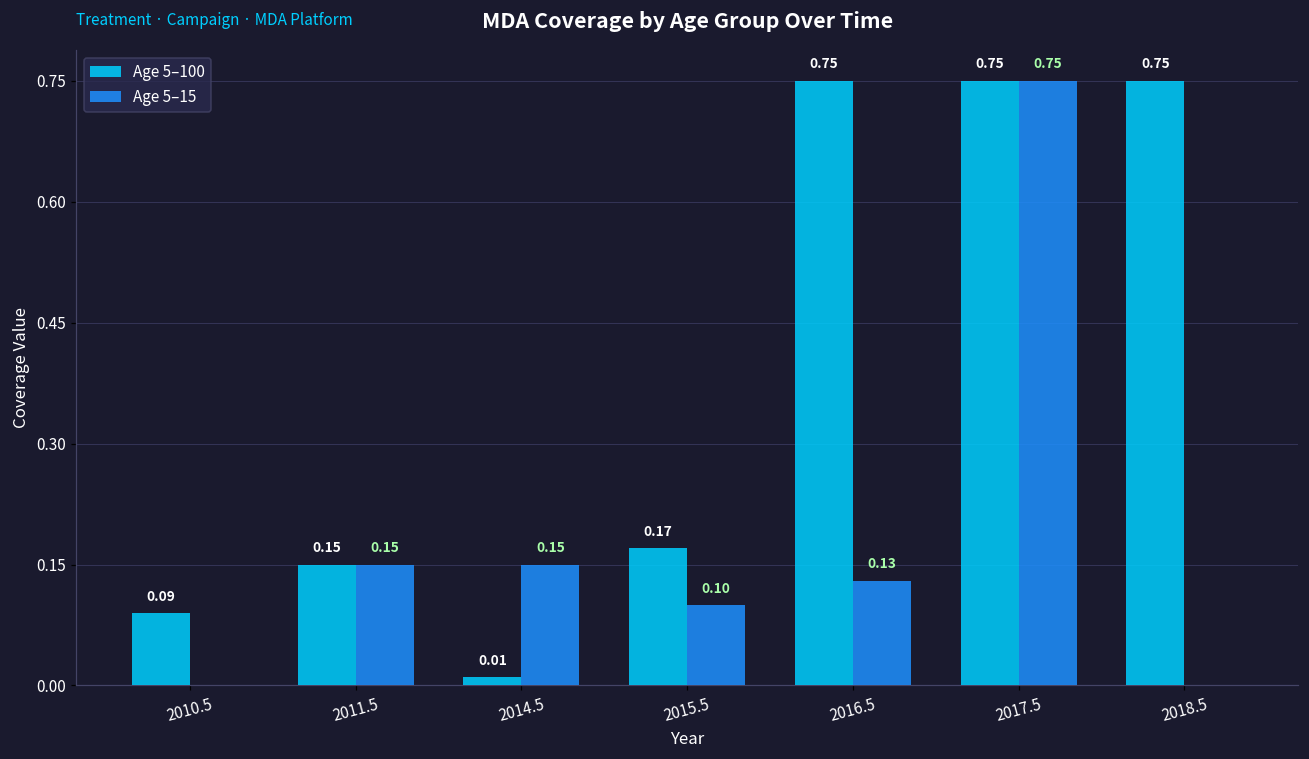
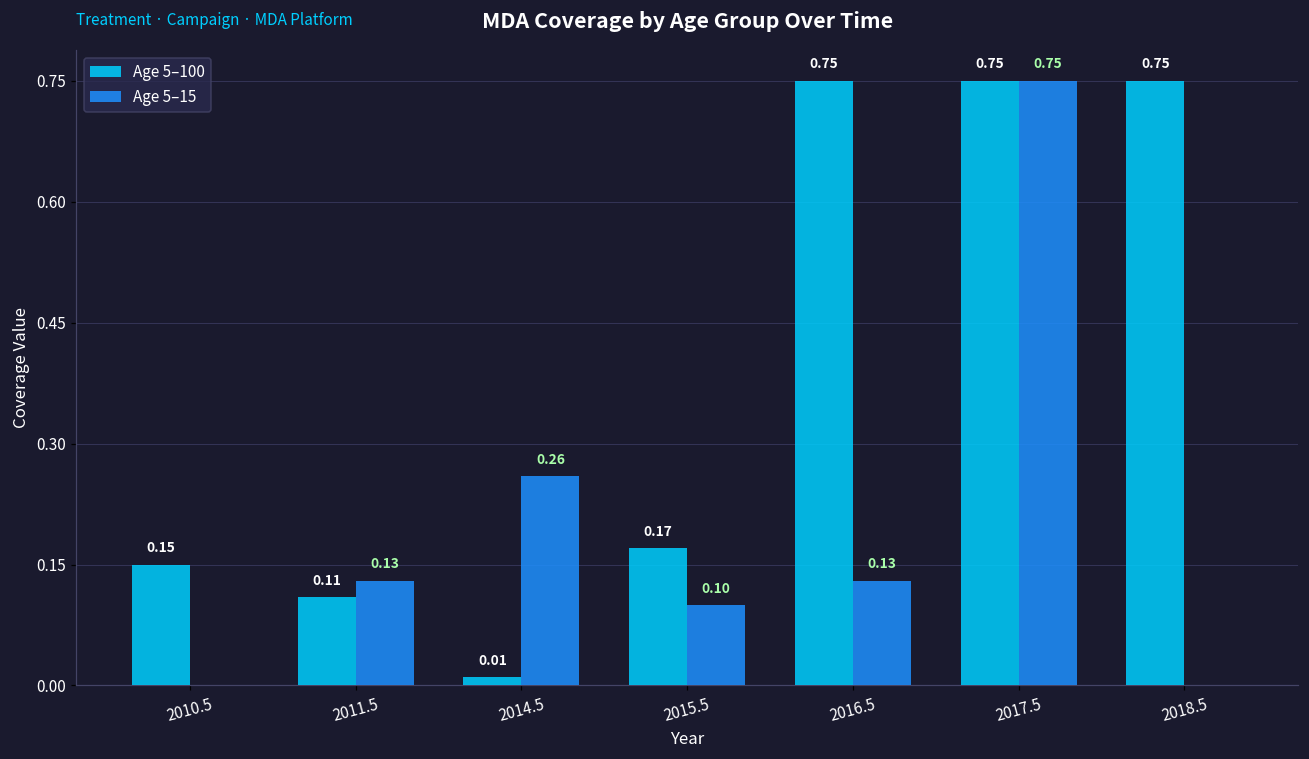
Age 5–100, 2010.5: 0.09 -> 0.15
Age 5–100, 2011.5: 0.15 -> 0.11
Age 5–15, 2011.5: 0.15 -> 0.13
Age 5–15, 2014.5: 0.15 -> 0.26
